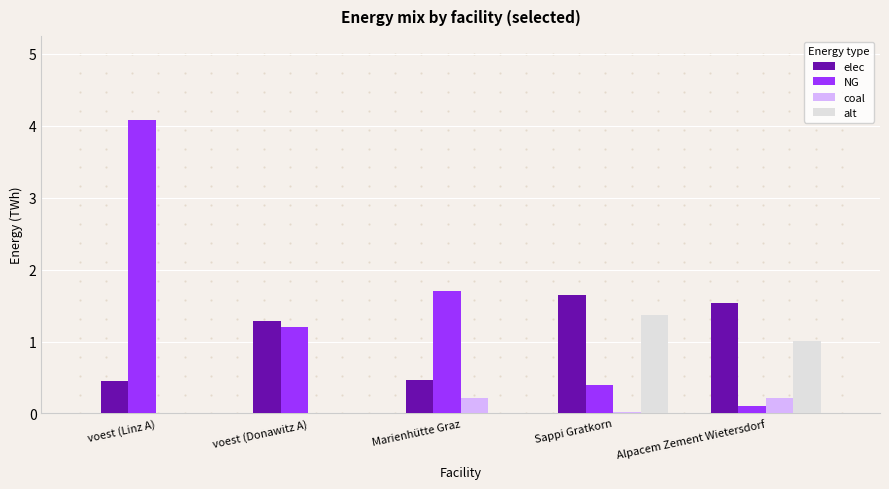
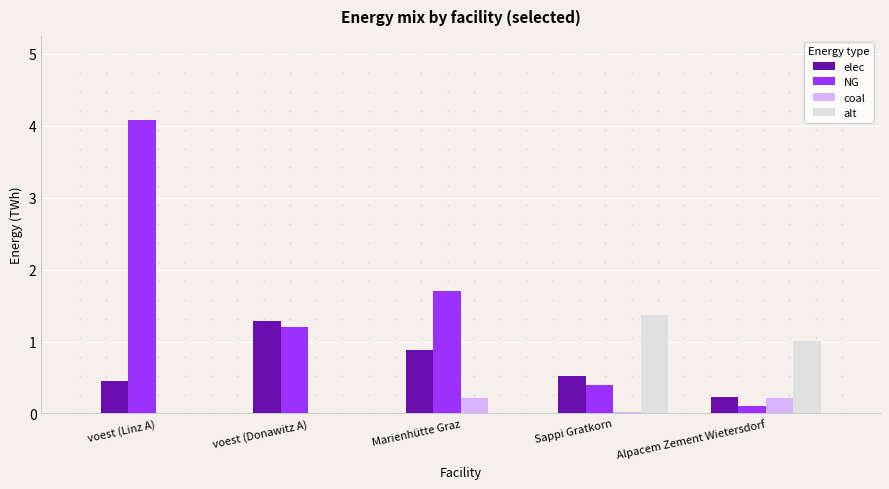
elec, Marienhütte Graz: 0.5 -> 0.9
elec, Sappi Gratkorn: 1.6 -> 0.5
elec, Alpacem Zement Wietersdorf: 1.5 -> 0.2
